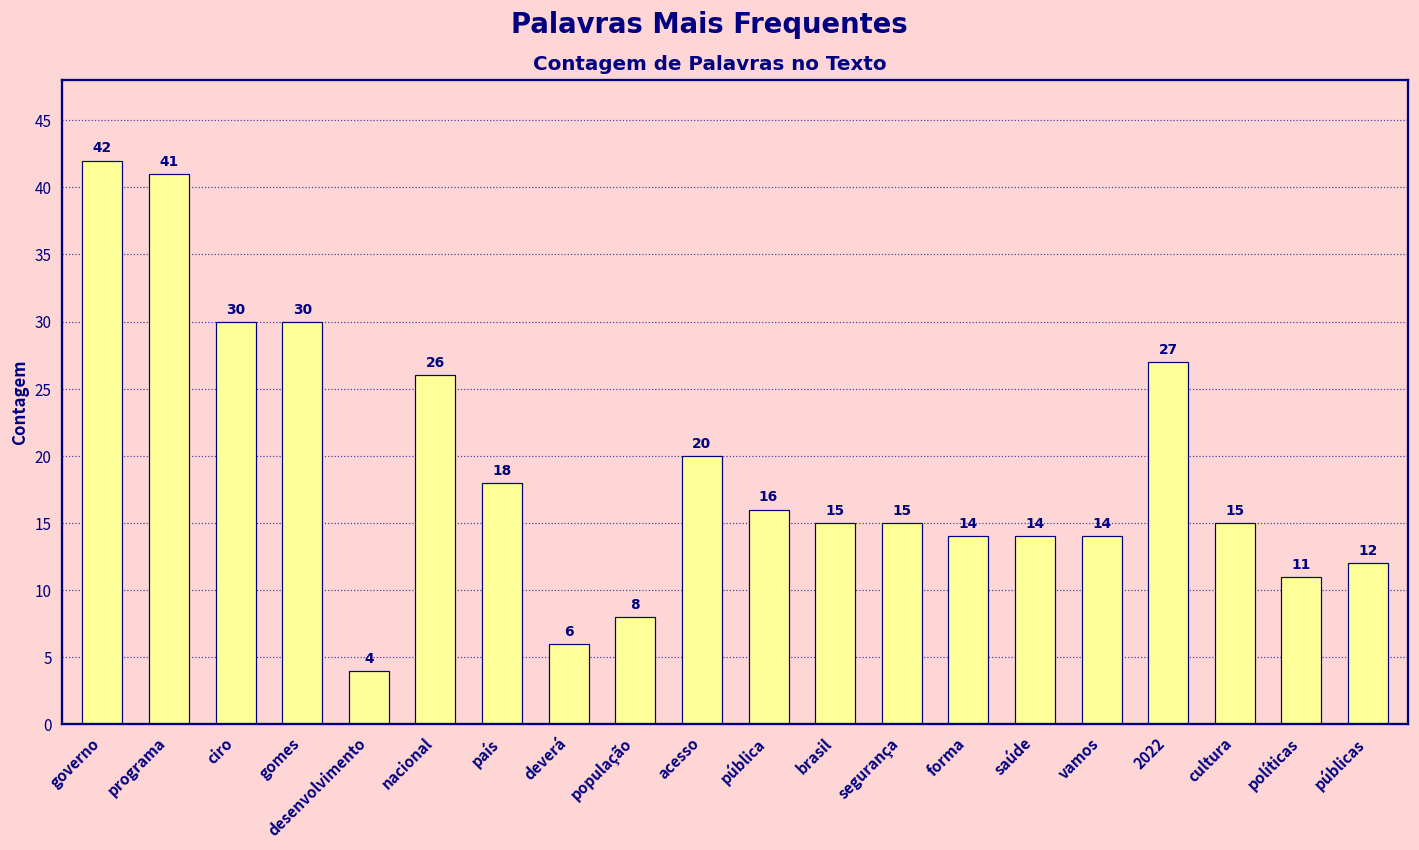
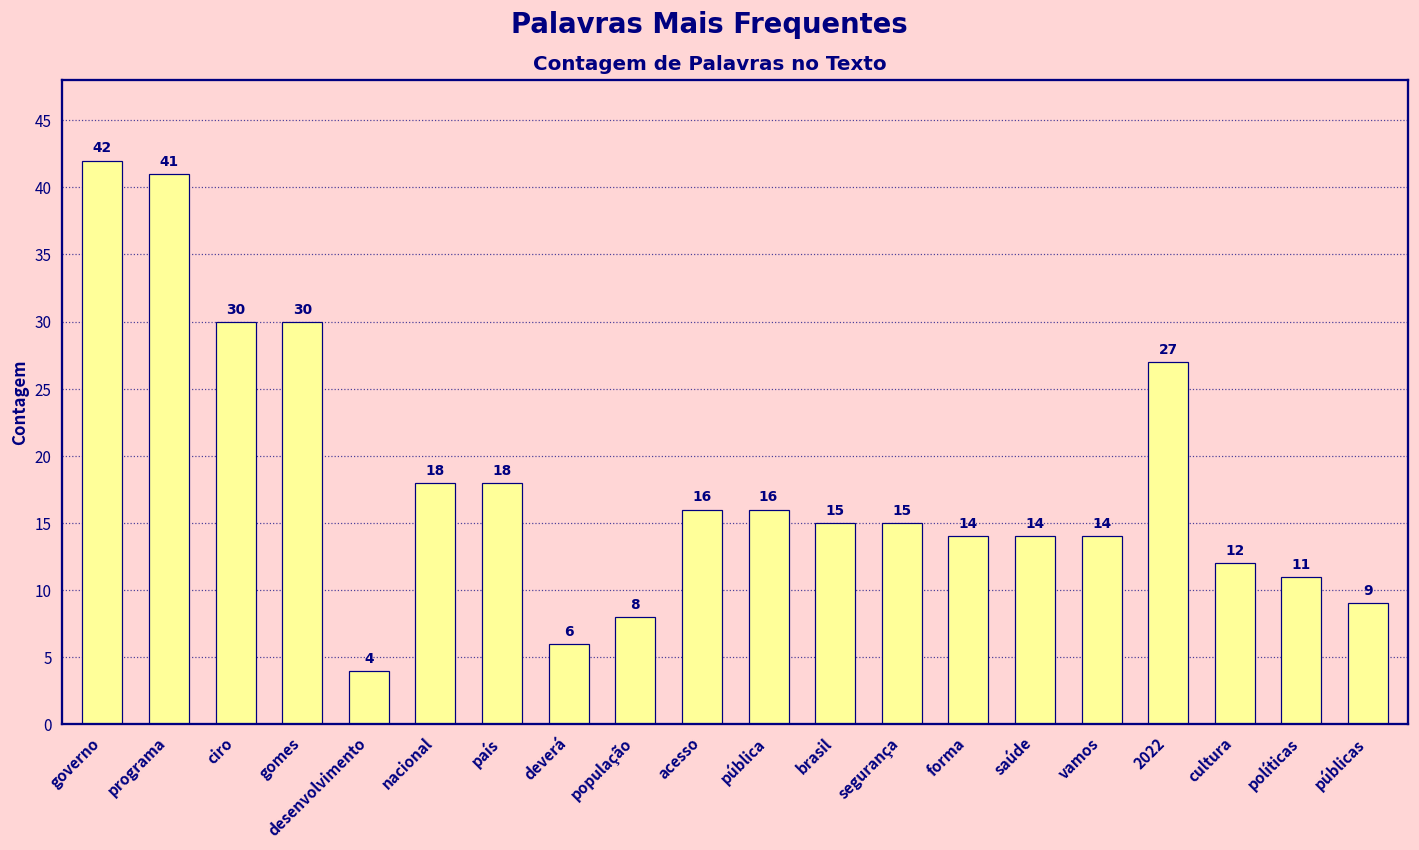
nacional: 26 -> 18
acesso: 20 -> 16
cultura: 15 -> 12
públicas: 12 -> 9
